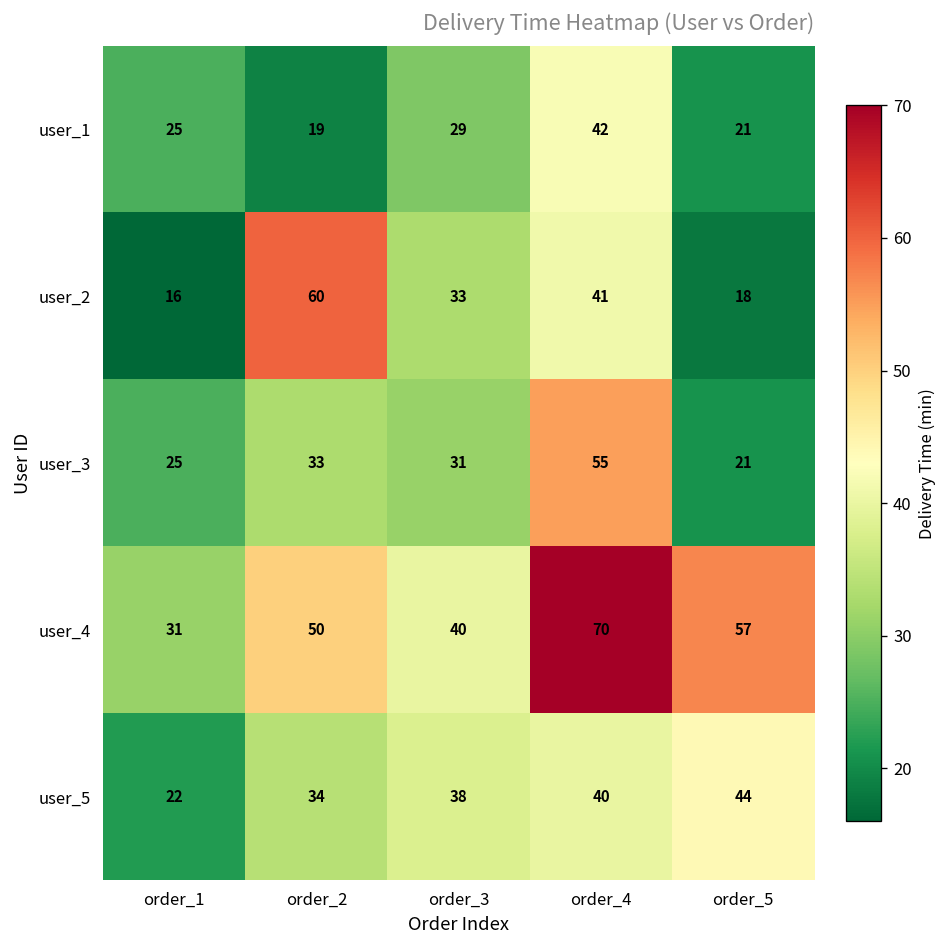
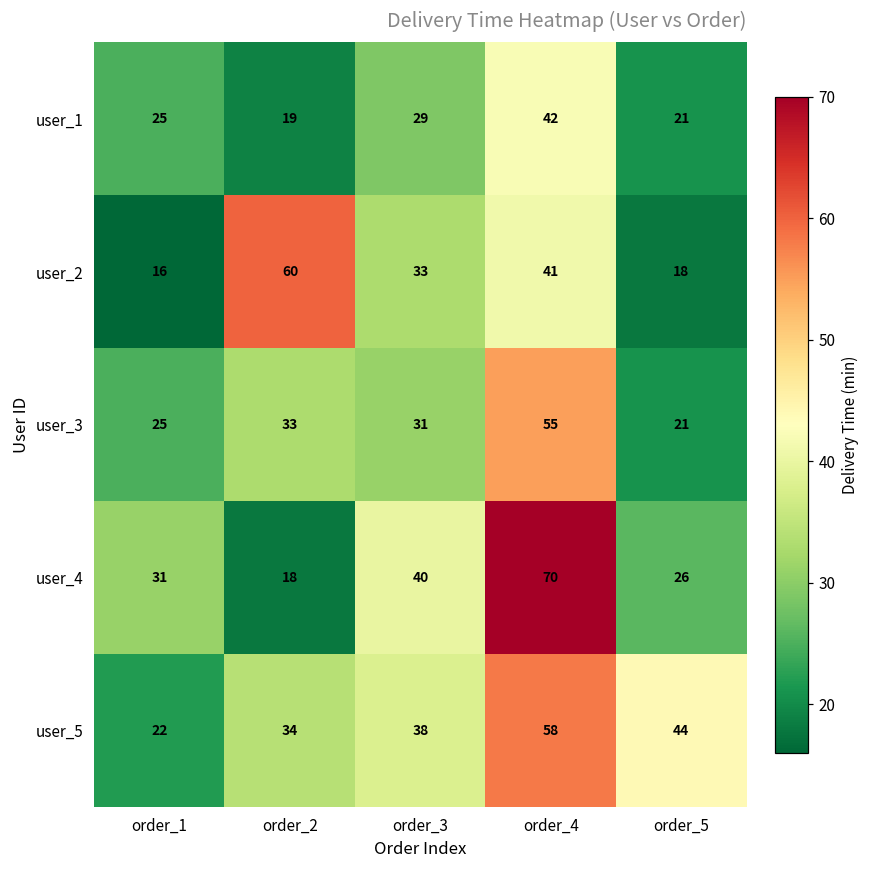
user_4, order_2: 50 -> 18
user_4, order_5: 57 -> 26
user_5, order_4: 40 -> 58
